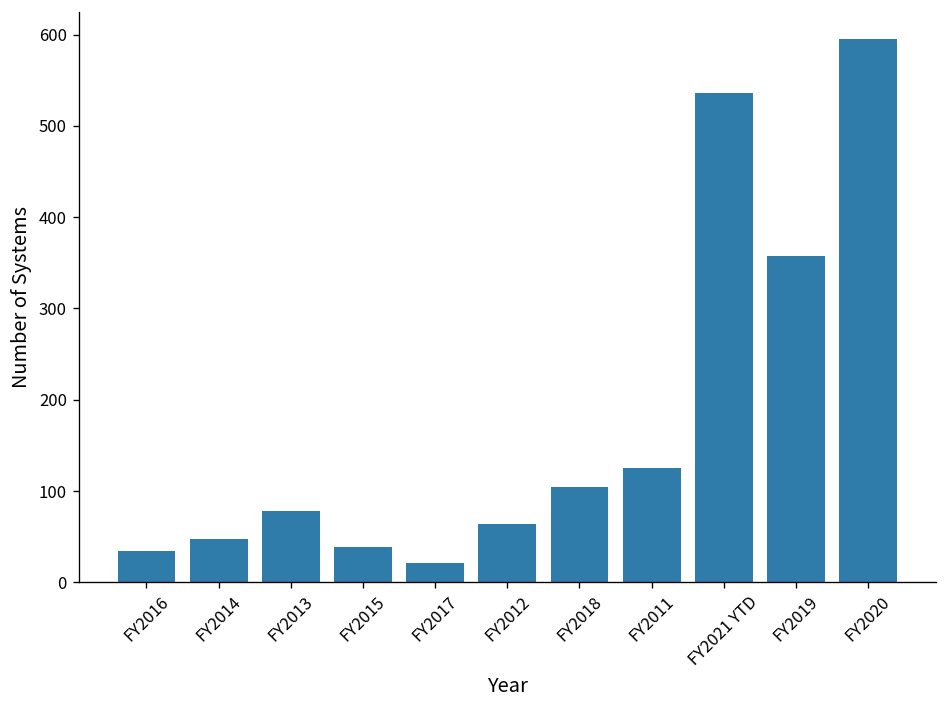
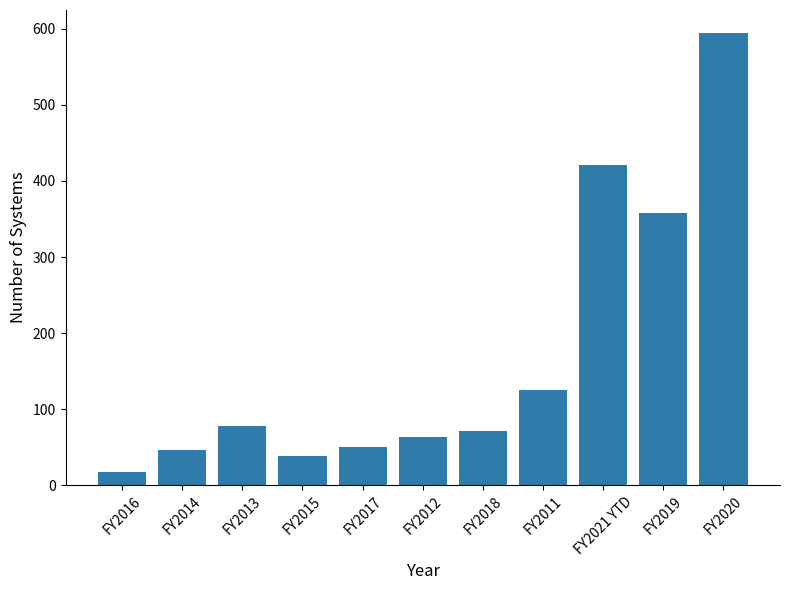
FY2016: 30 -> 20
FY2017: 20 -> 50
FY2018: 100 -> 70
FY2021 YTD: 540 -> 420
